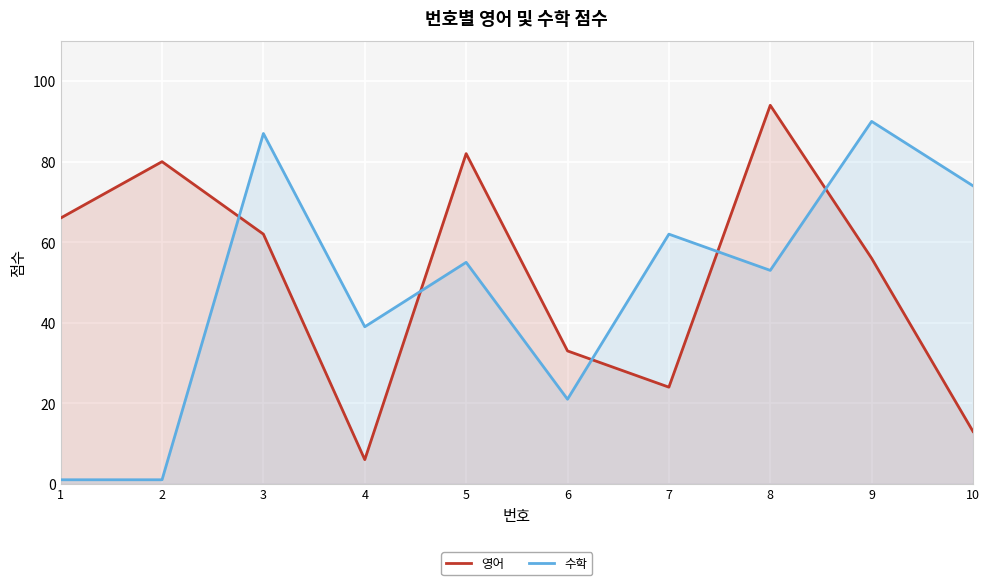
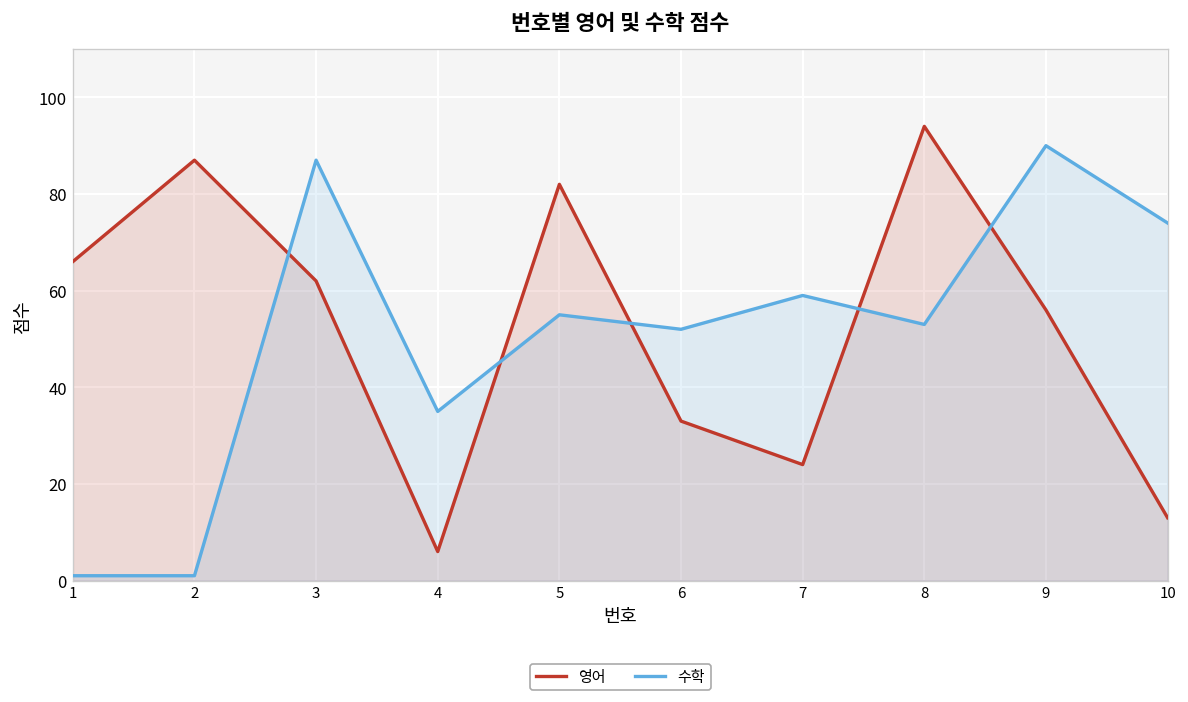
영어, 2: 80 -> 87
수학, 4: 39 -> 35
수학, 6: 21 -> 52
수학, 7: 62 -> 59
